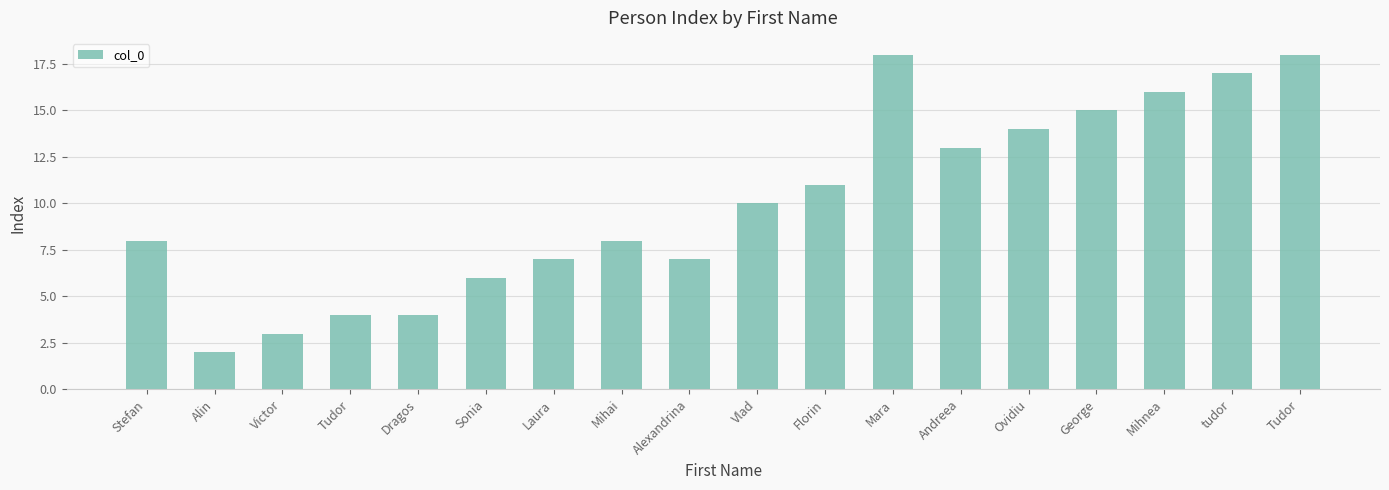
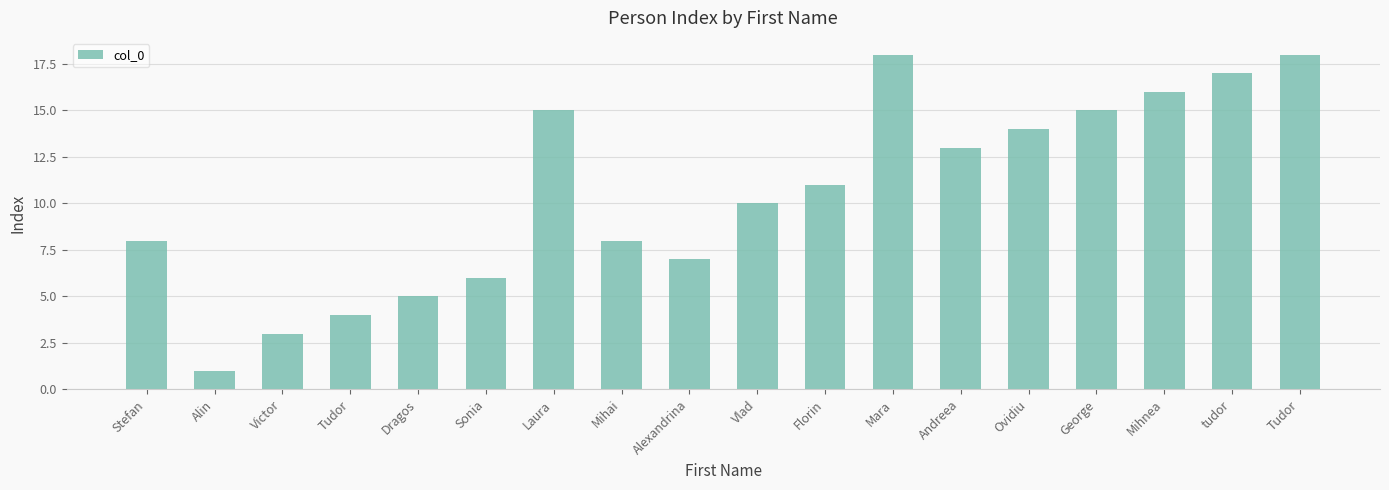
Alin: 2 -> 1
Dragos: 4 -> 5
Laura: 7 -> 15
